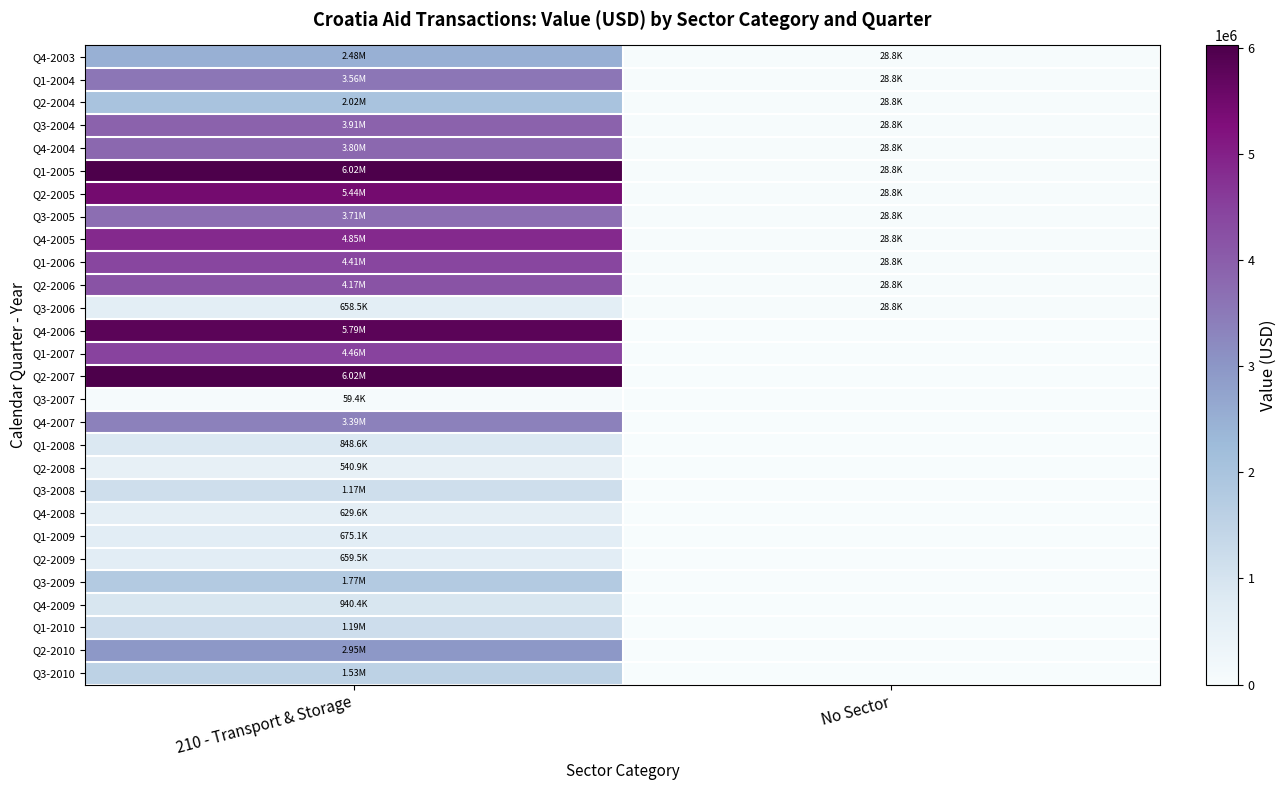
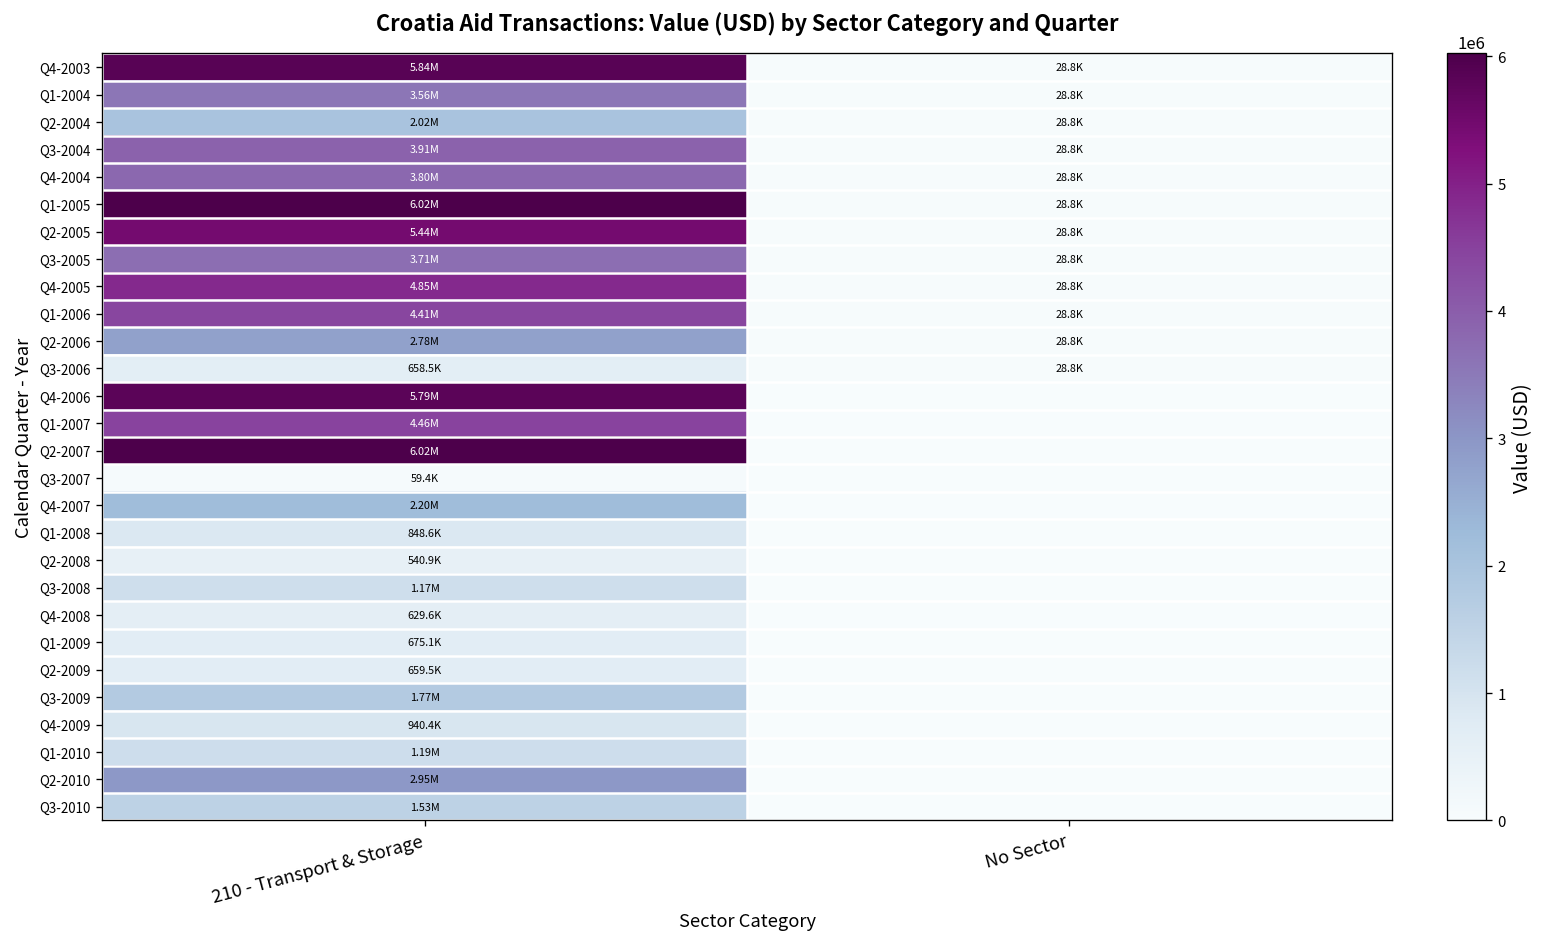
Q4-2003, 210 - Transport & Storage: 2.48M -> 5.84M
Q2-2006, 210 - Transport & Storage: 4.17M -> 2.78M
Q4-2007, 210 - Transport & Storage: 3.39M -> 2.20M
